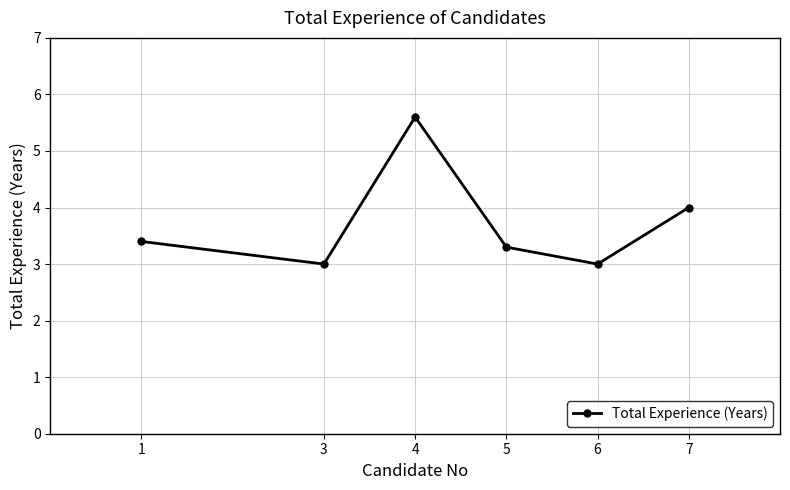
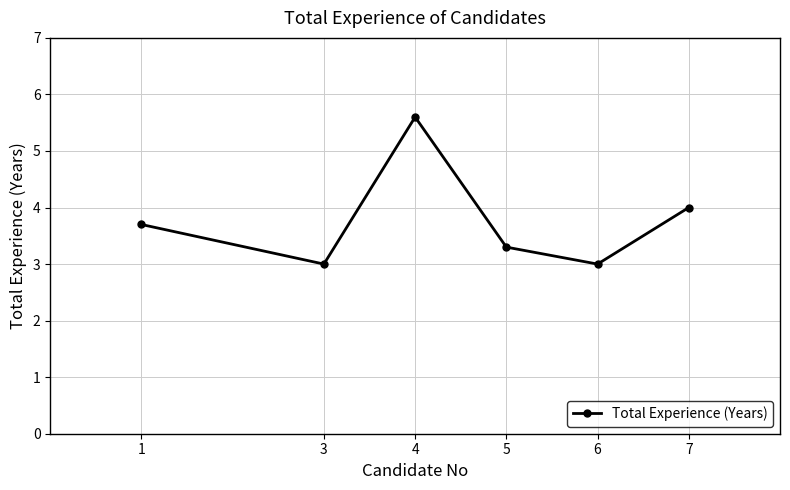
1: 3.4 -> 3.7
